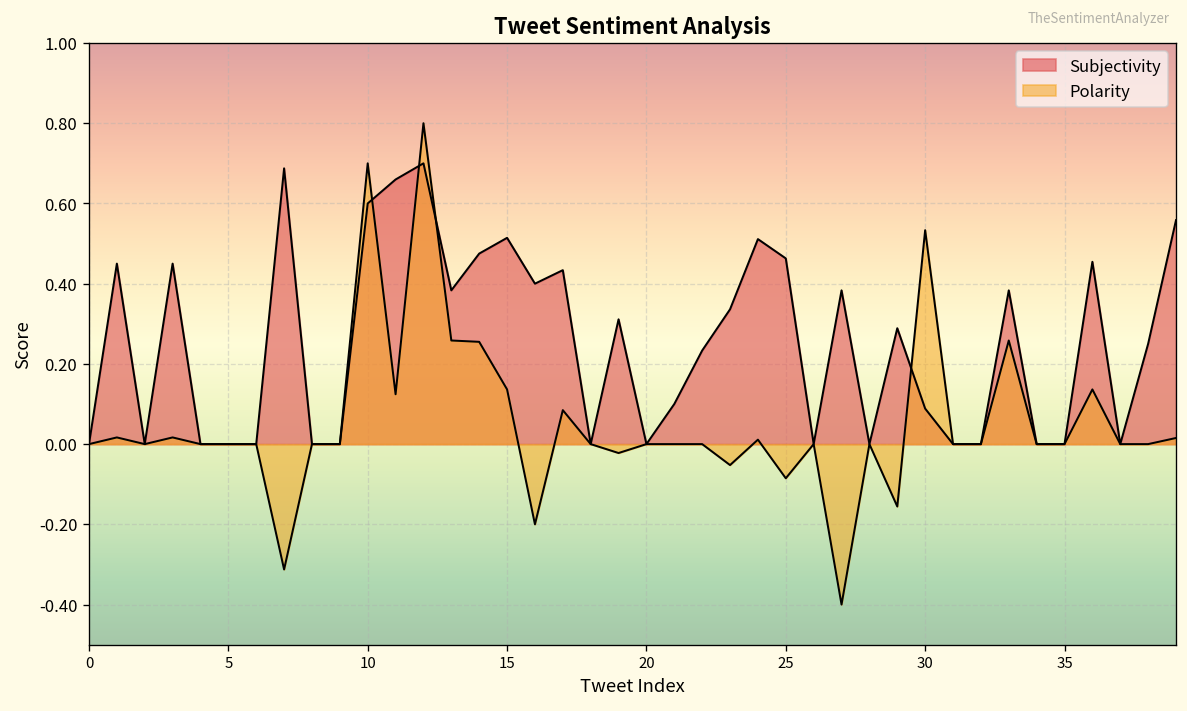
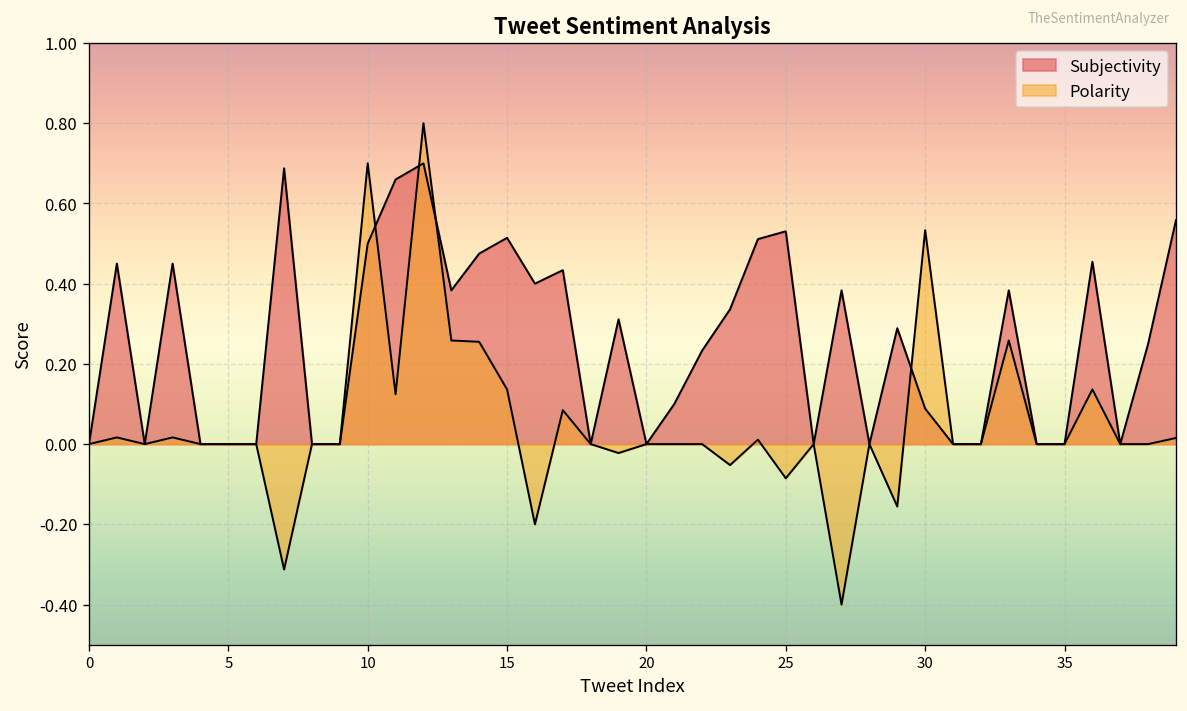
Subjectivity, 10: 0.6 -> 0.5
Subjectivity, 25: 0.46 -> 0.53
